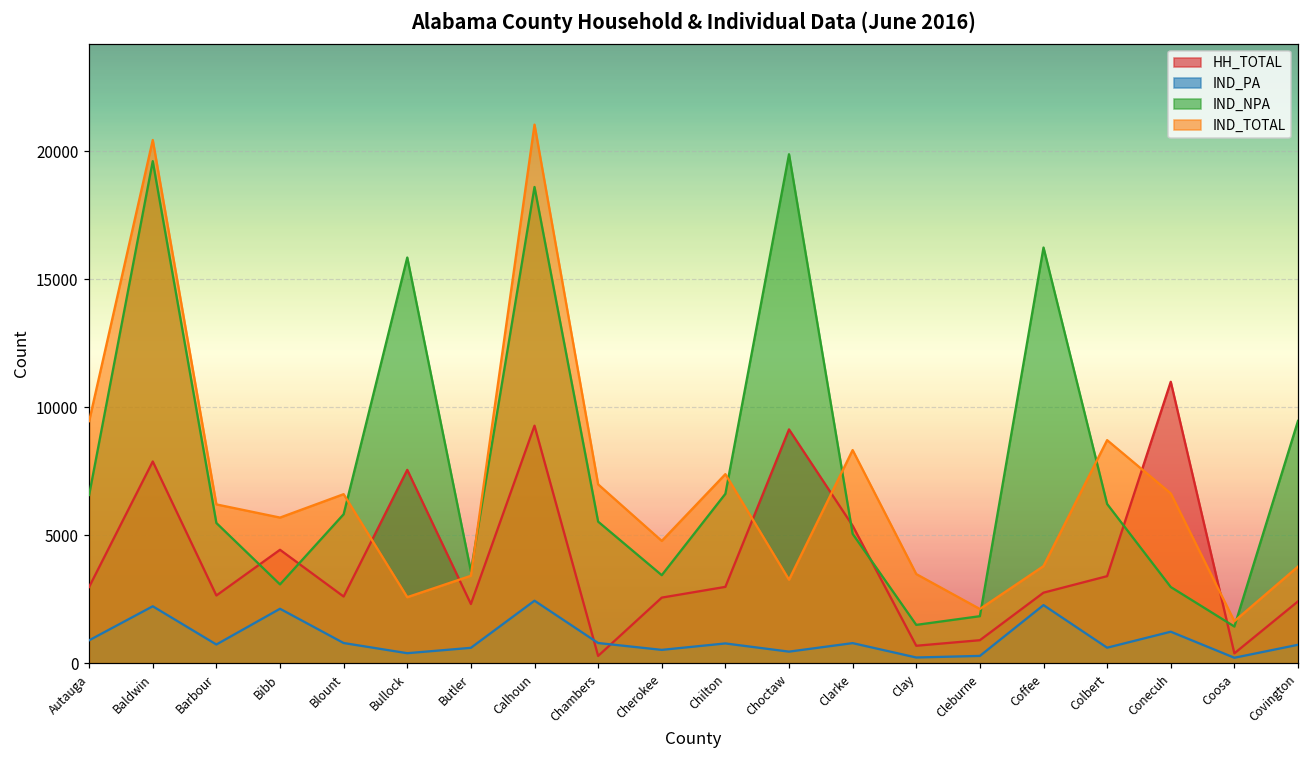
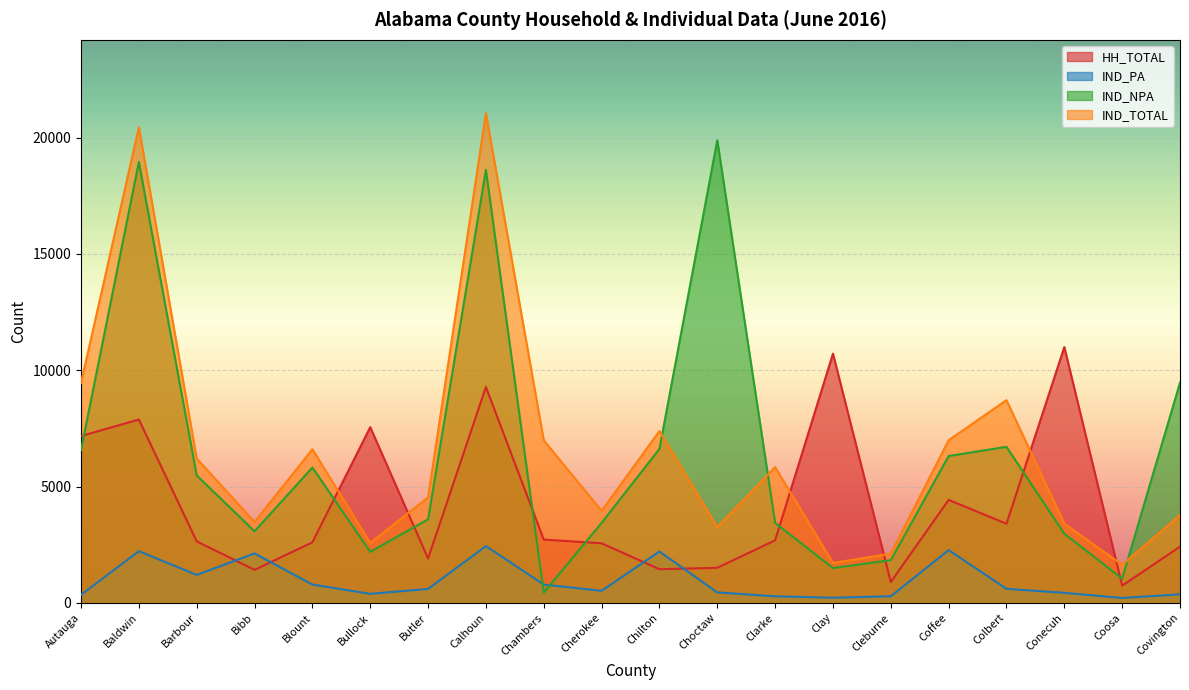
HH_TOTAL, Autauga: 3000 -> 7200
IND_PA, Autauga: 900 -> 300
IND_NPA, Baldwin: 19600 -> 19000
IND_PA, Barbour: 700 -> 1200
HH_TOTAL, Bibb: 4400 -> 1400
IND_TOTAL, Bibb: 5700 -> 3500
IND_NPA, Bullock: 15900 -> 2200
HH_TOTAL, Butler: 2300 -> 1900
IND_TOTAL, Butler: 3400 -> 4500
HH_TOTAL, Chambers: 300 -> 2700
IND_NPA, Chambers: 5500 -> 400
IND_TOTAL, Cherokee: 4800 -> 4000
HH_TOTAL, Chilton: 3000 -> 1400
IND_PA, Chilton: 800 -> 2200
HH_TOTAL, Choctaw: 9100 -> 1500
HH_TOTAL, Clarke: 5400 -> 2700
IND_PA, Clarke: 800 -> 300
IND_NPA, Clarke: 5100 -> 3400
IND_TOTAL, Clarke: 8300 -> 5800
HH_TOTAL, Clay: 700 -> 10700
IND_TOTAL, Clay: 3500 -> 1700
HH_TOTAL, Coffee: 2800 -> 4400
IND_NPA, Coffee: 16200 -> 6300
IND_TOTAL, Coffee: 3800 -> 7000
IND_NPA, Colbert: 6200 -> 6700
IND_PA, Conecuh: 1200 -> 400
IND_TOTAL, Conecuh: 6600 -> 3400
HH_TOTAL, Coosa: 400 -> 700
IND_NPA, Coosa: 1400 -> 1000
IND_PA, Covington: 700 -> 400
